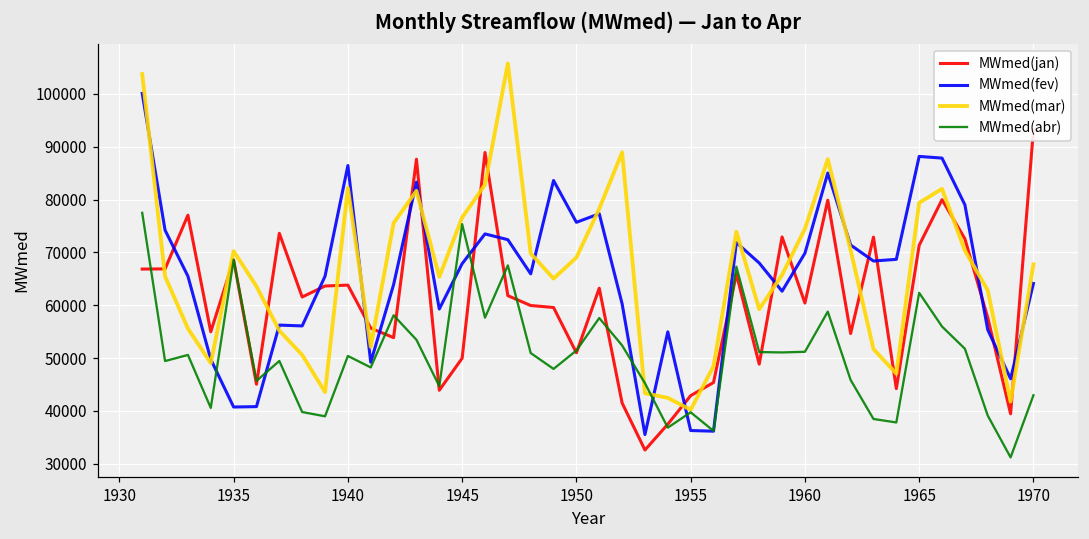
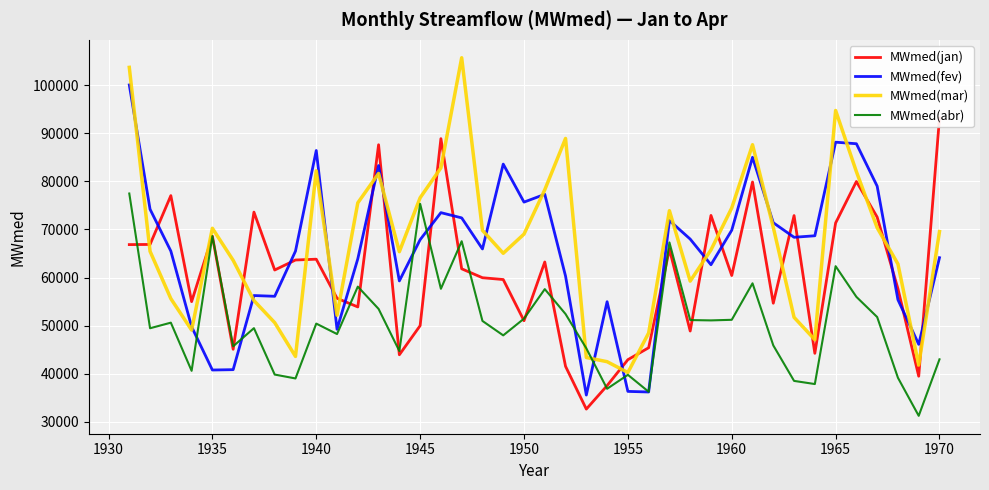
MWmed(mar), 1965: 79000 -> 95000
MWmed(mar), 1970: 68000 -> 70000
